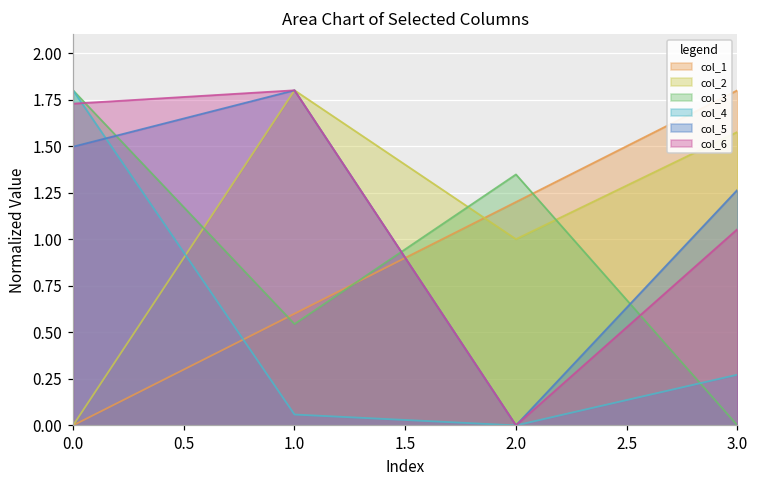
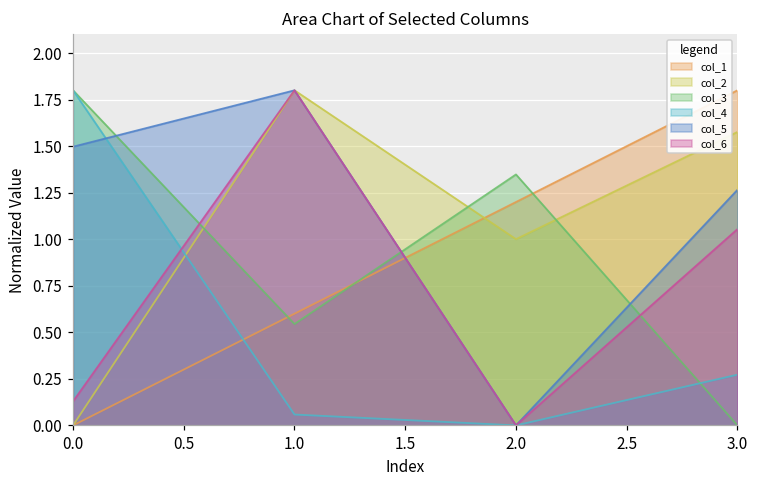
col_6, 0.0: 1.73 -> 0.13
